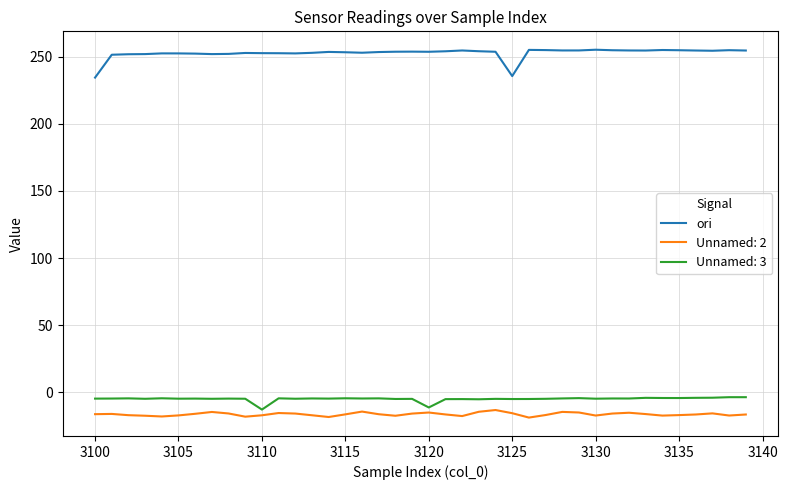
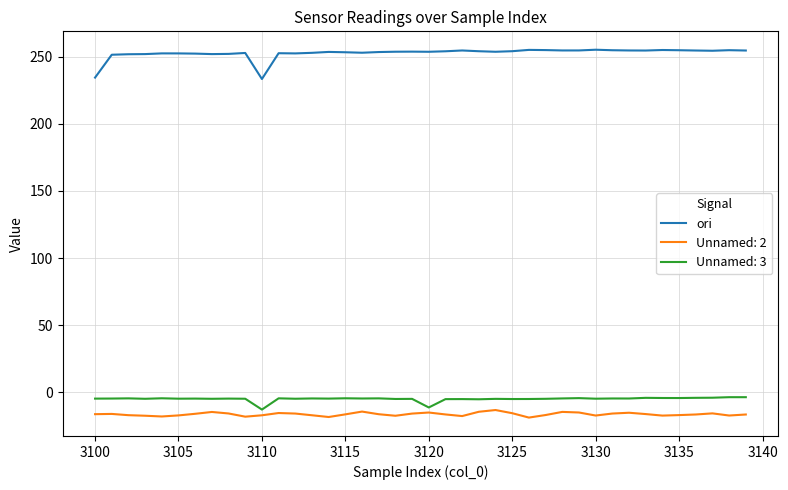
ori, 3110: 253 -> 233
ori, 3125: 236 -> 254
